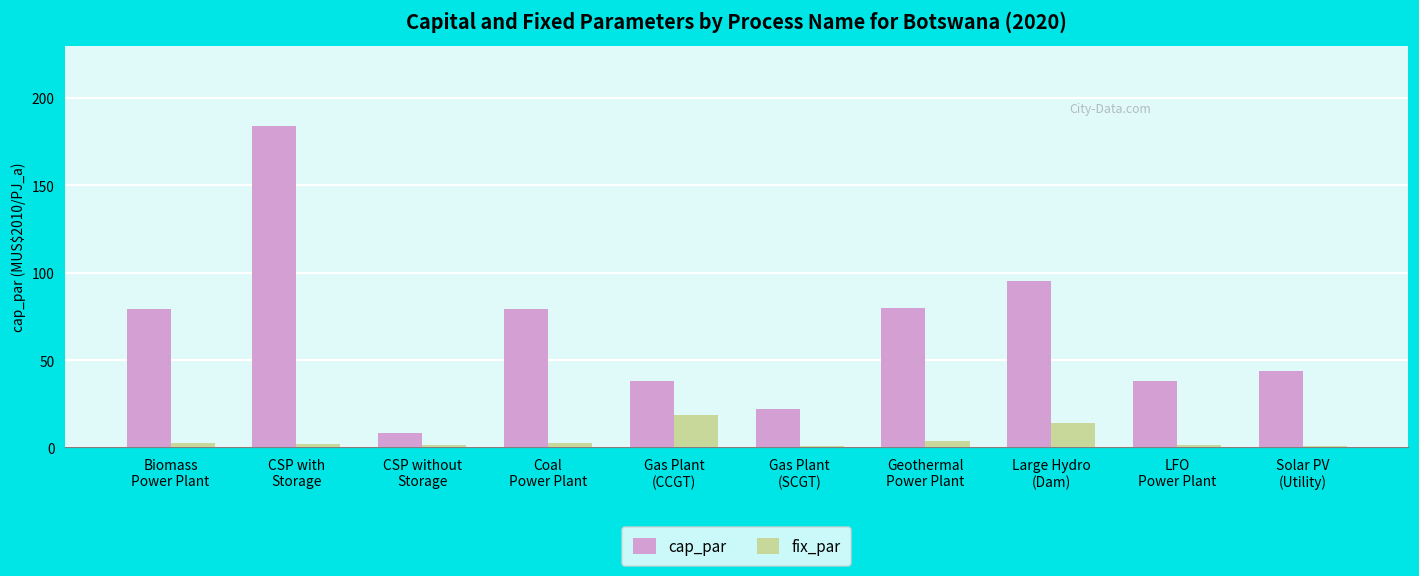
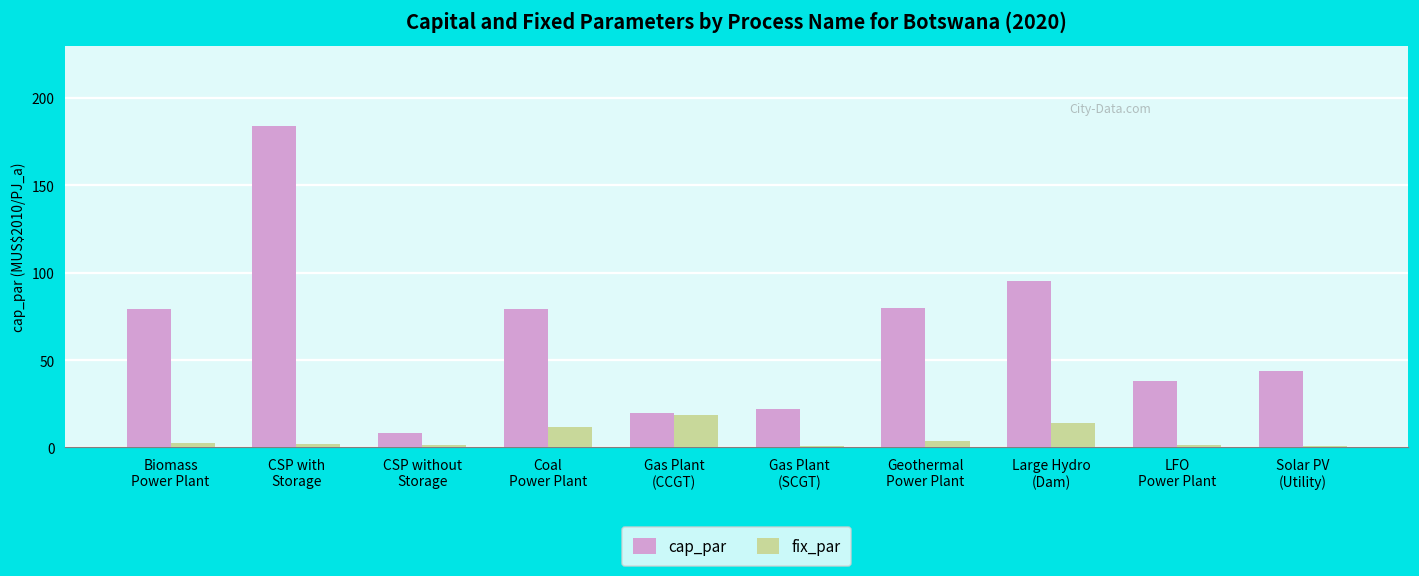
fix_par, Coal Power Plant: 2 -> 12
cap_par, Gas Plant (CCGT): 38 -> 20
